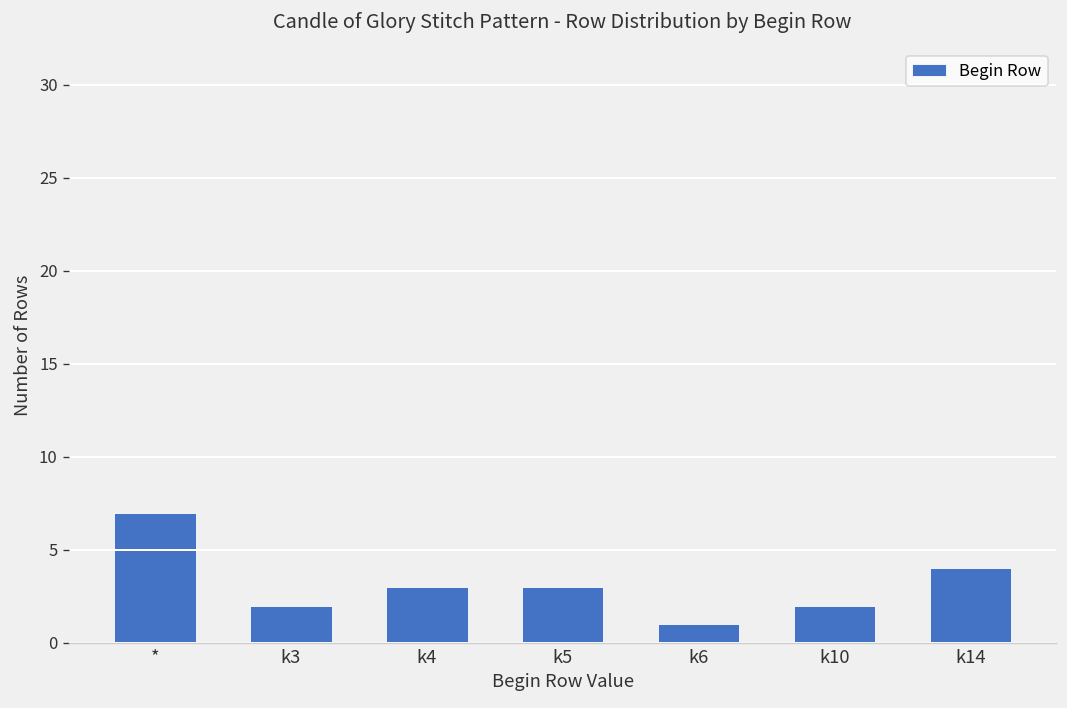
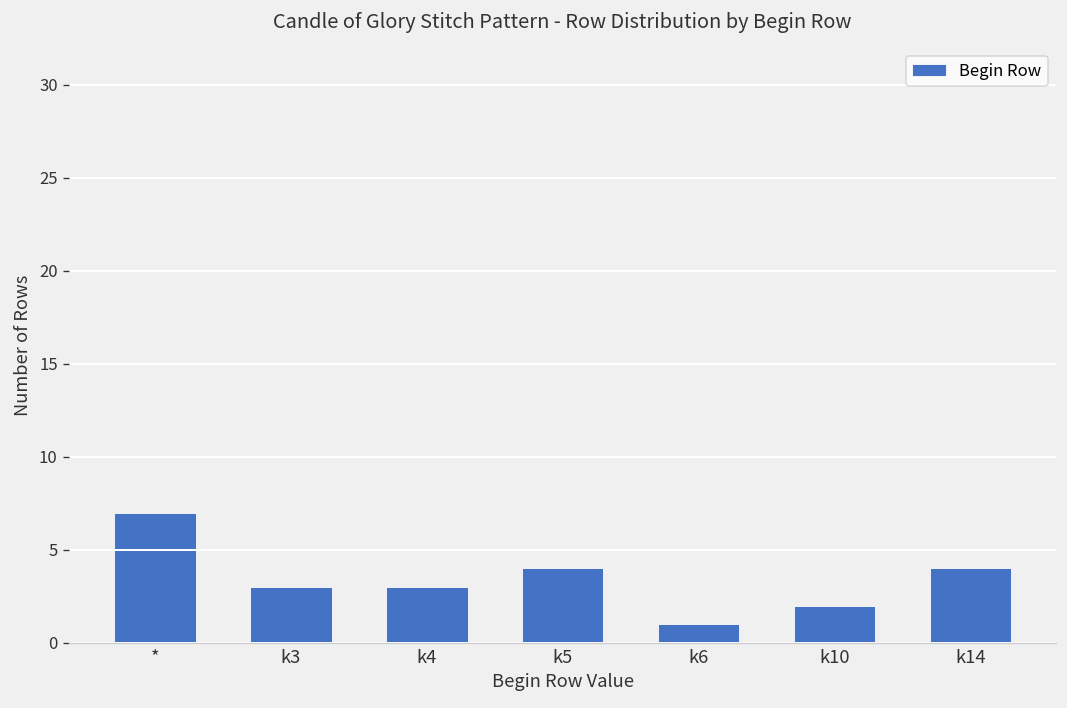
k3: 2 -> 3
k5: 3 -> 4
